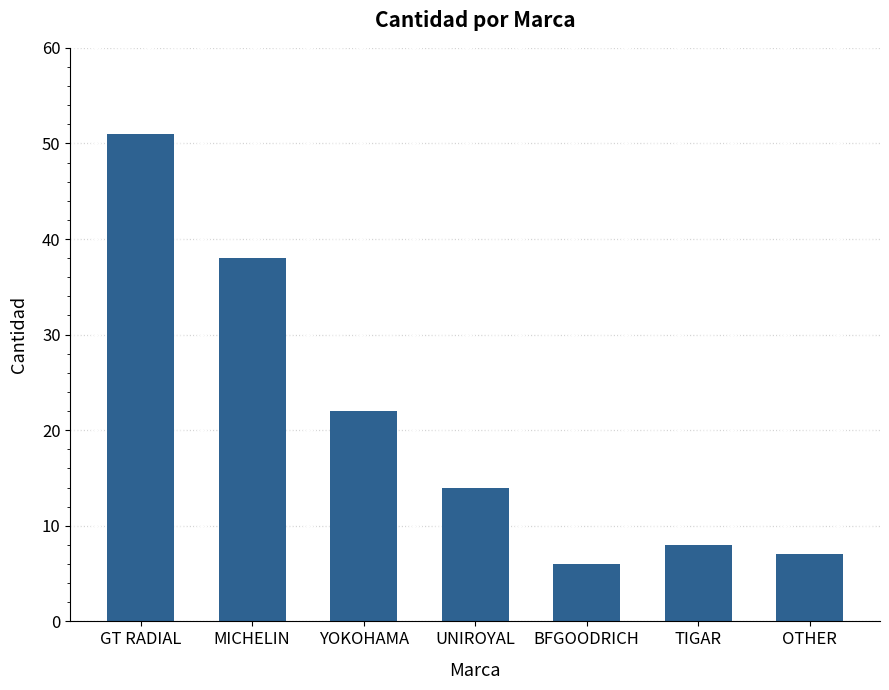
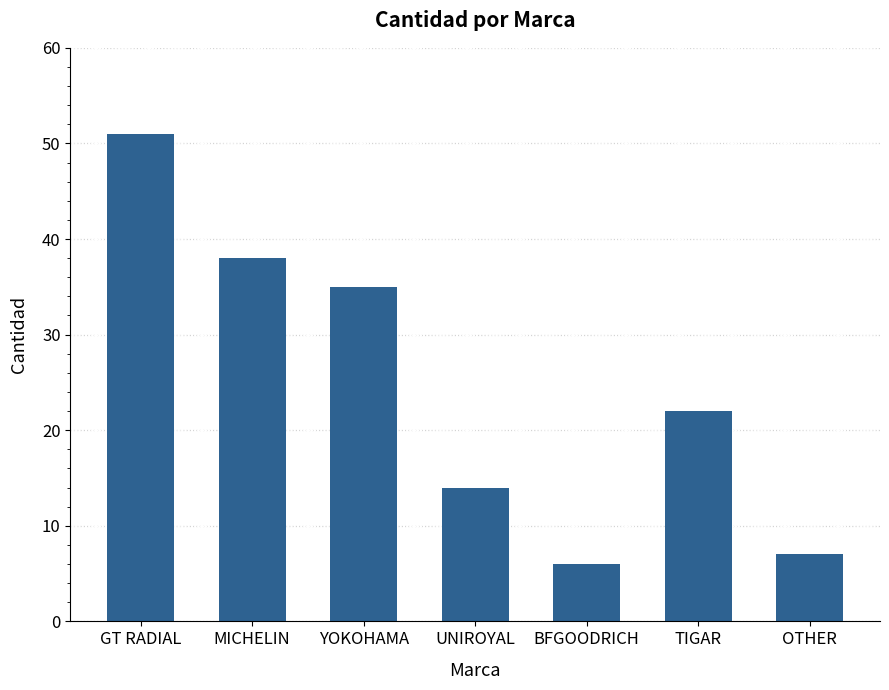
YOKOHAMA: 22 -> 35
TIGAR: 8 -> 22
